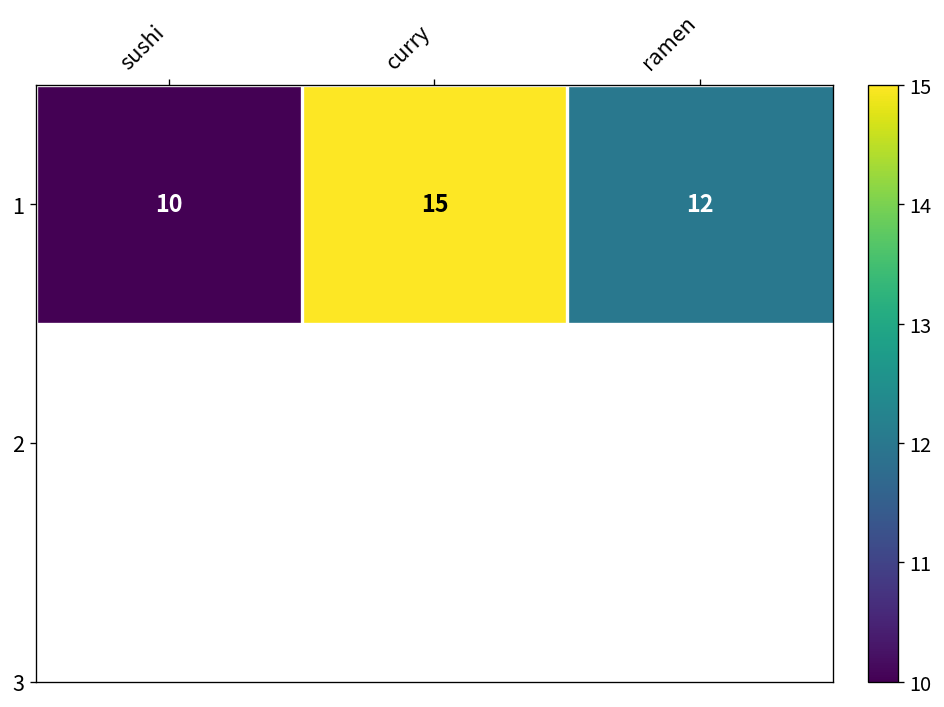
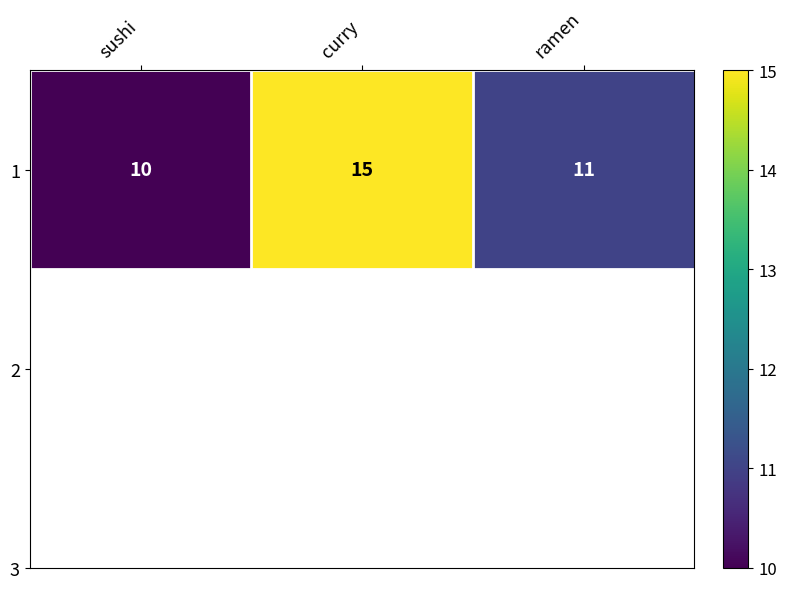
1, ramen: 12 -> 11
